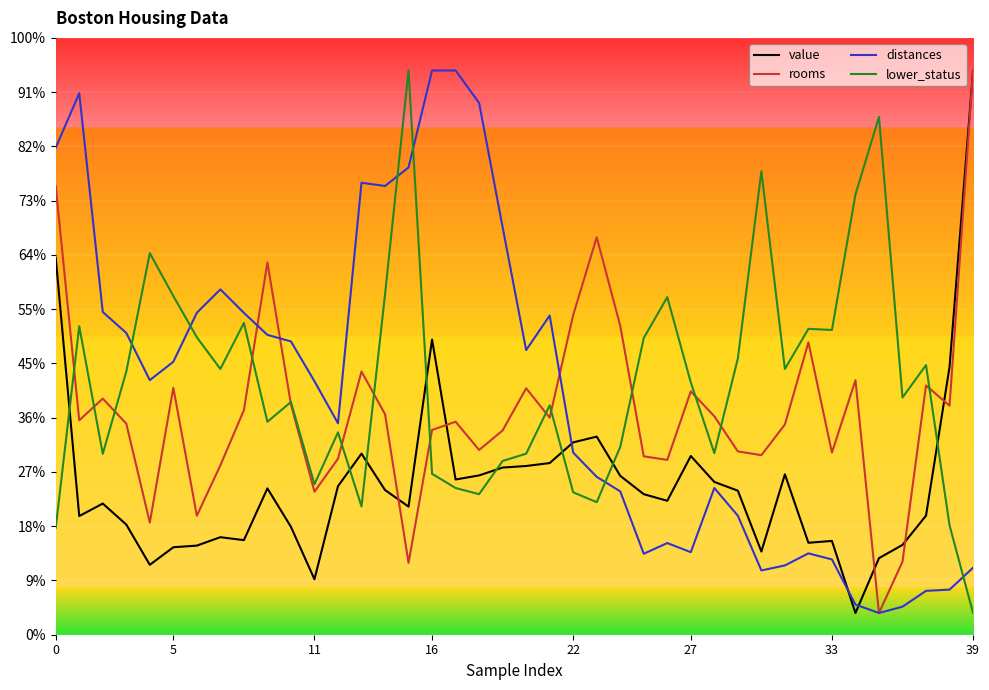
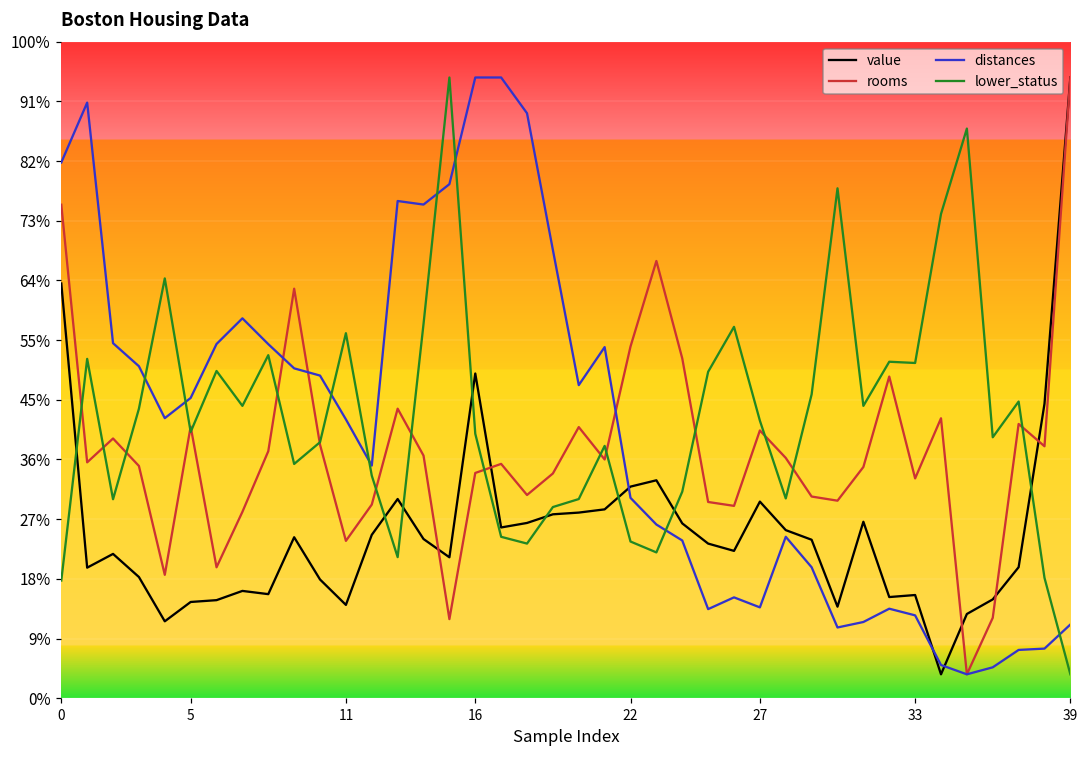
lower_status, 5: 57% -> 41%
value, 11: 9% -> 14%
lower_status, 11: 25% -> 56%
lower_status, 16: 27% -> 40%
rooms, 33: 31% -> 33%
